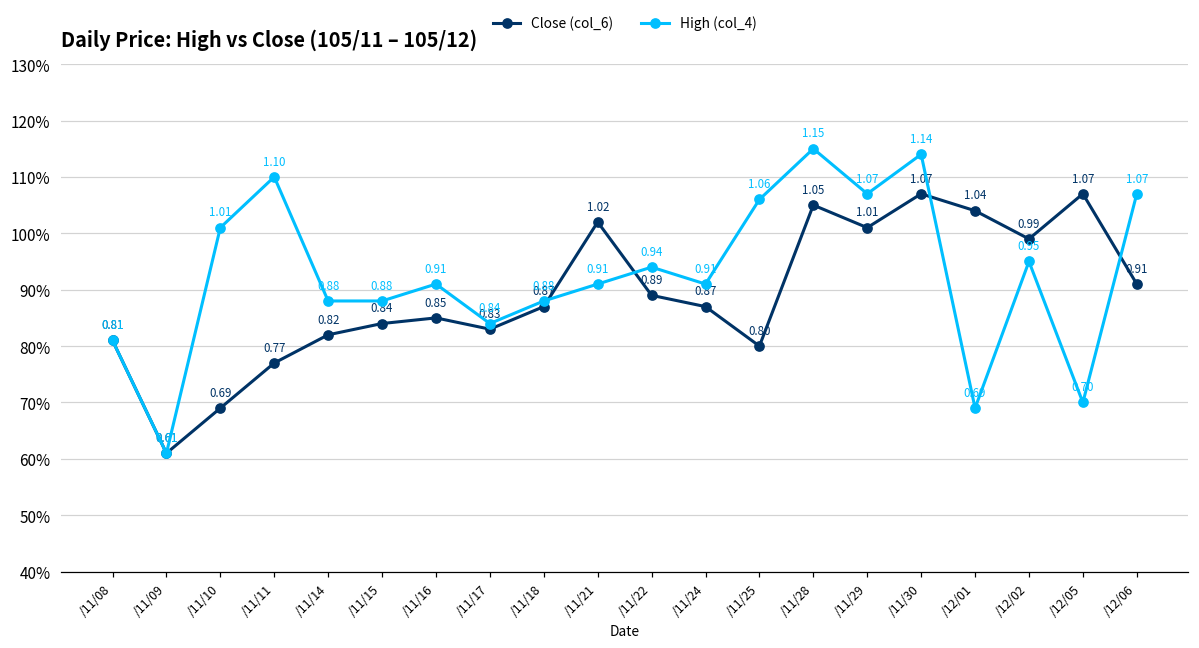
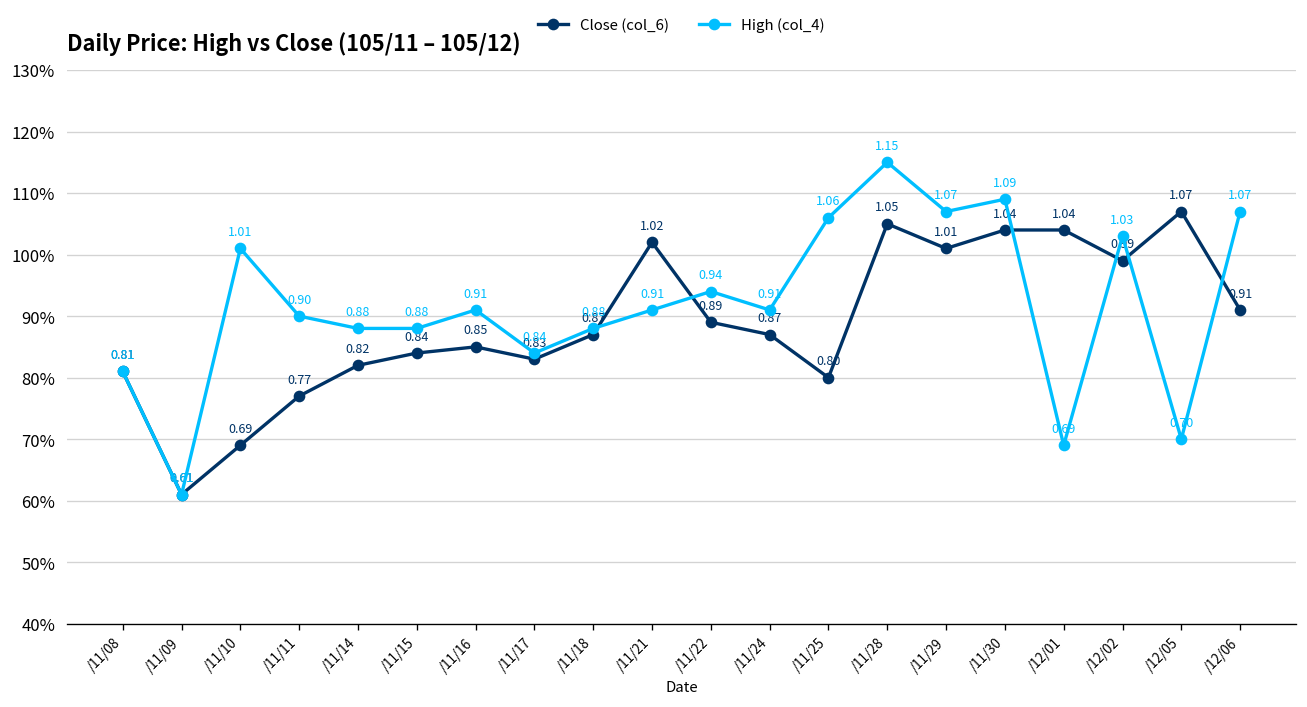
High (col_4), /11/11: 1.10 -> 0.90
Close (col_6), /11/30: 1.07 -> 1.04
High (col_4), /11/30: 1.14 -> 1.09
High (col_4), /12/02: 0.95 -> 1.03
